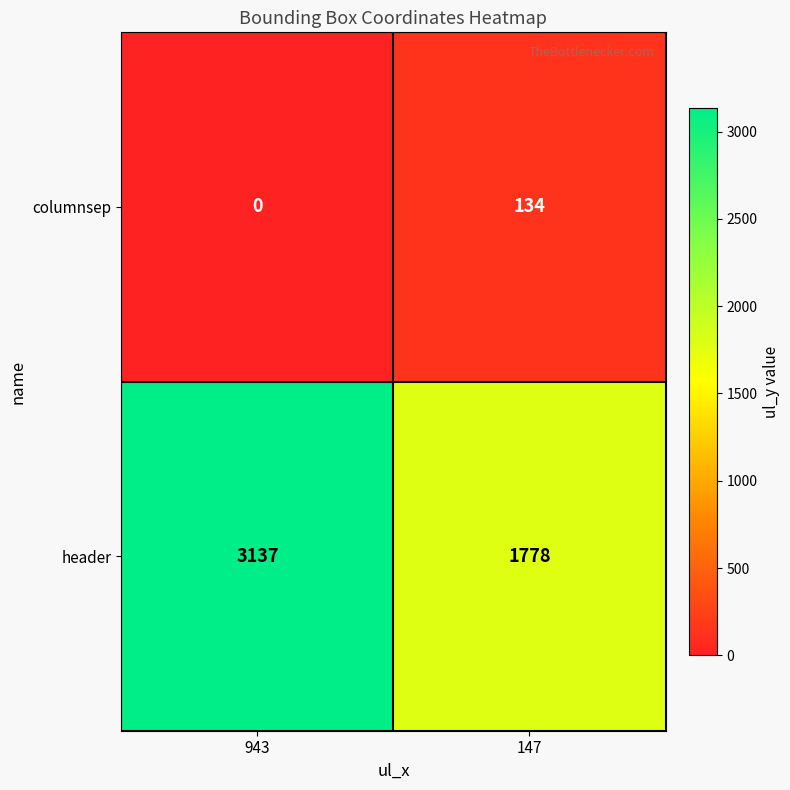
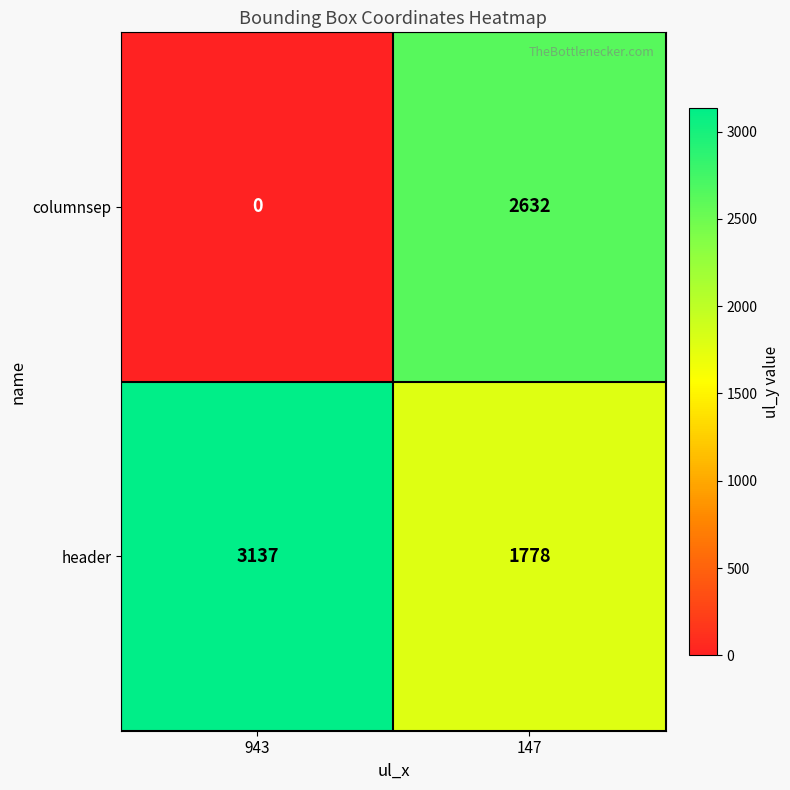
columnsep, 147: 134 -> 2632
